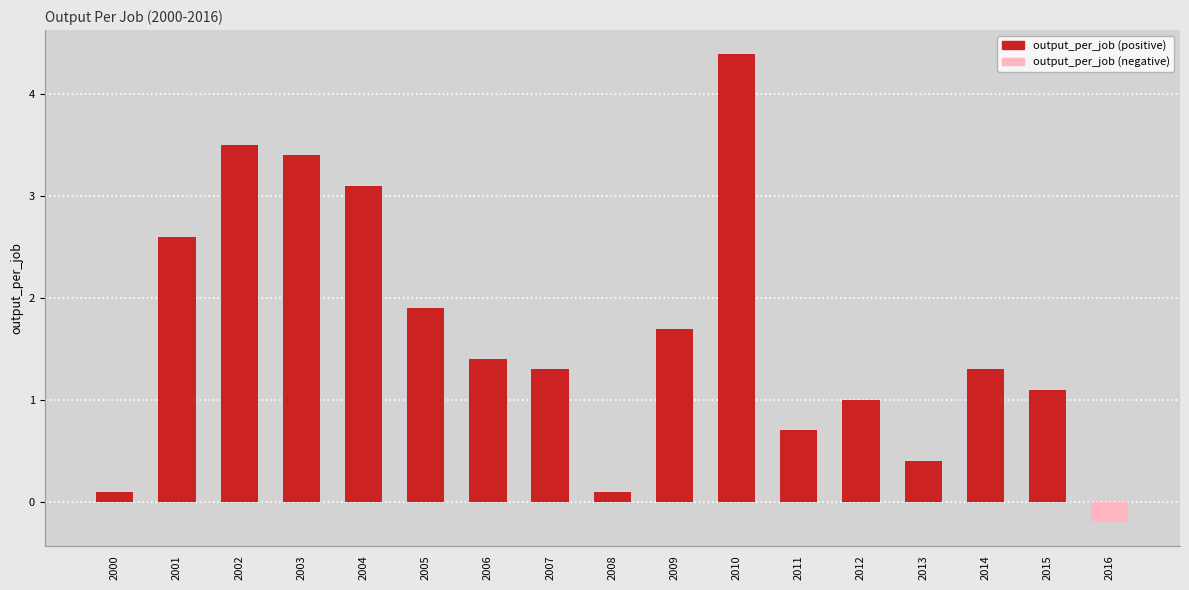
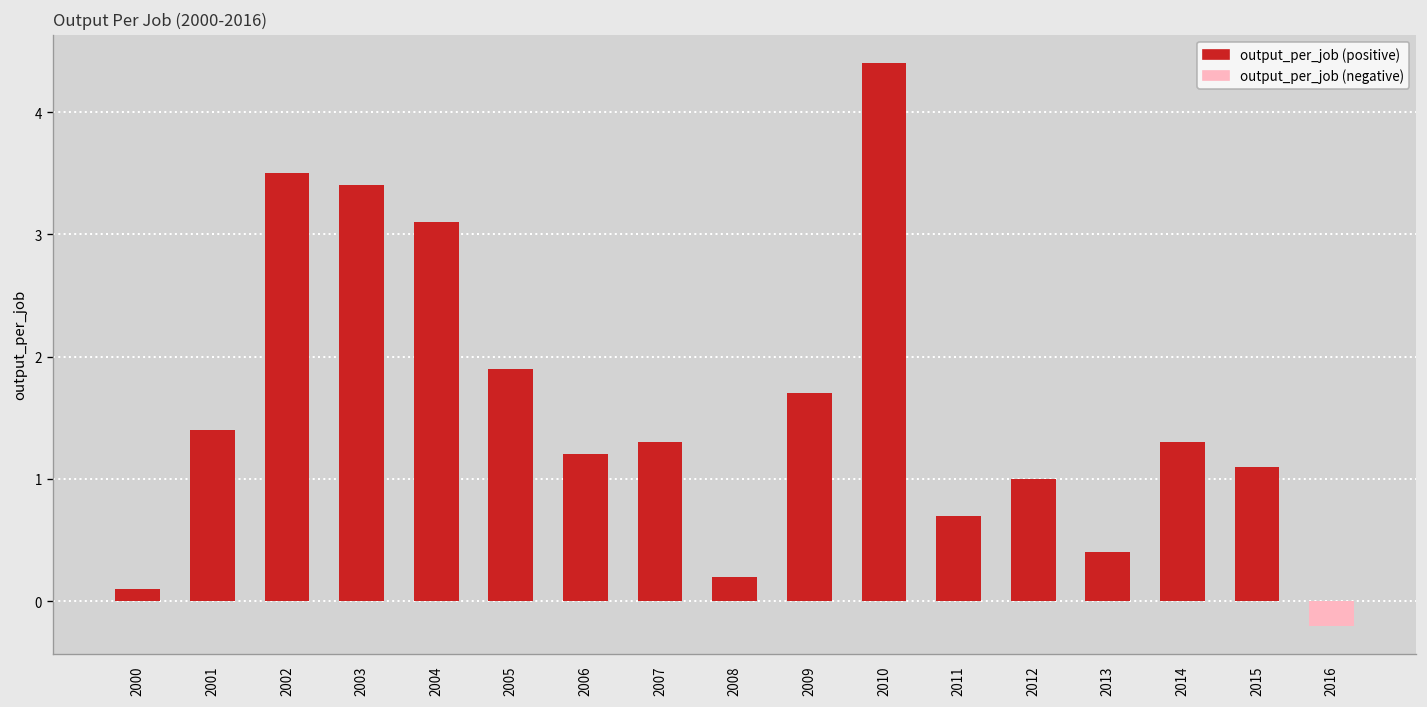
2001: 2.6 -> 1.4
2006: 1.4 -> 1.2
2008: 0.1 -> 0.2
